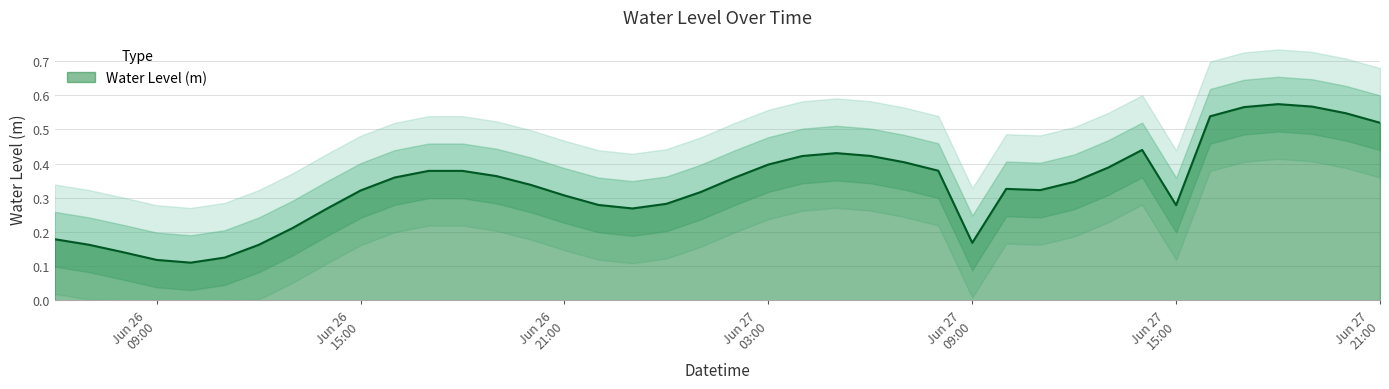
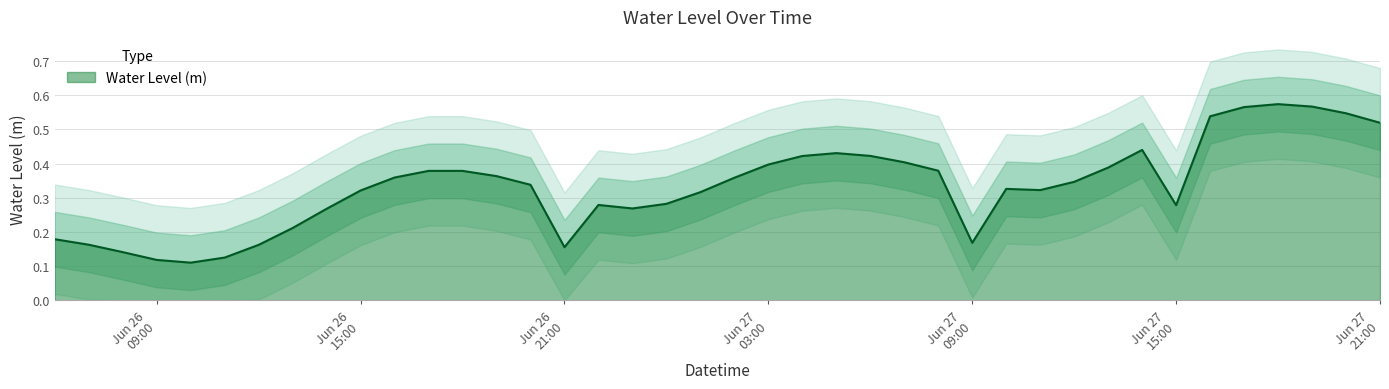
Water Level (m), Jun 26 21:00: 0.31 -> 0.16
